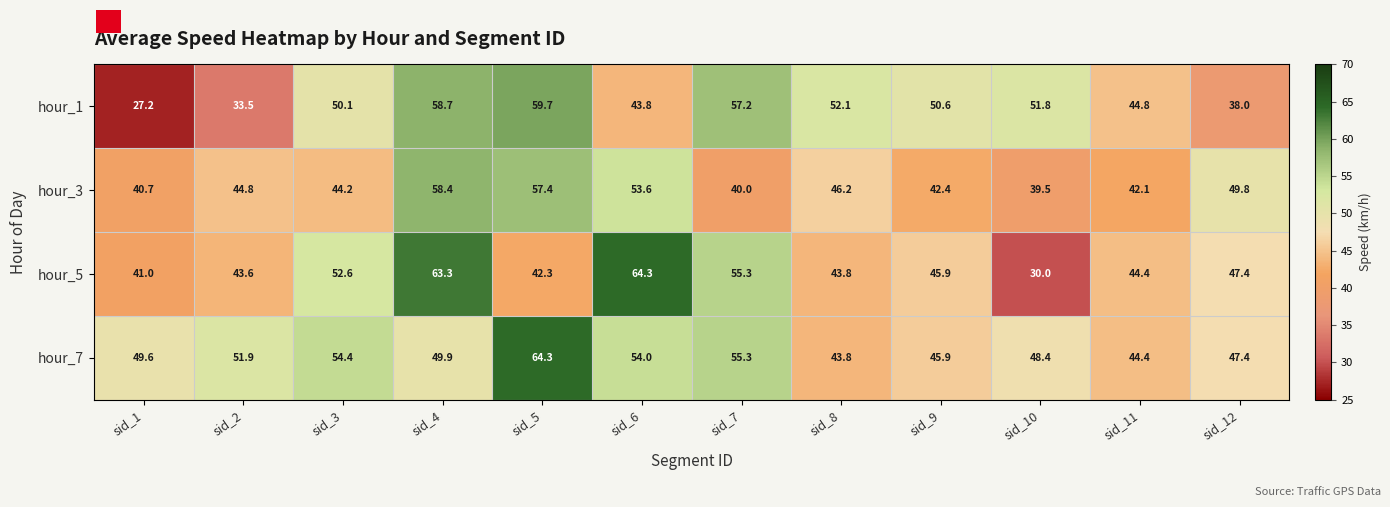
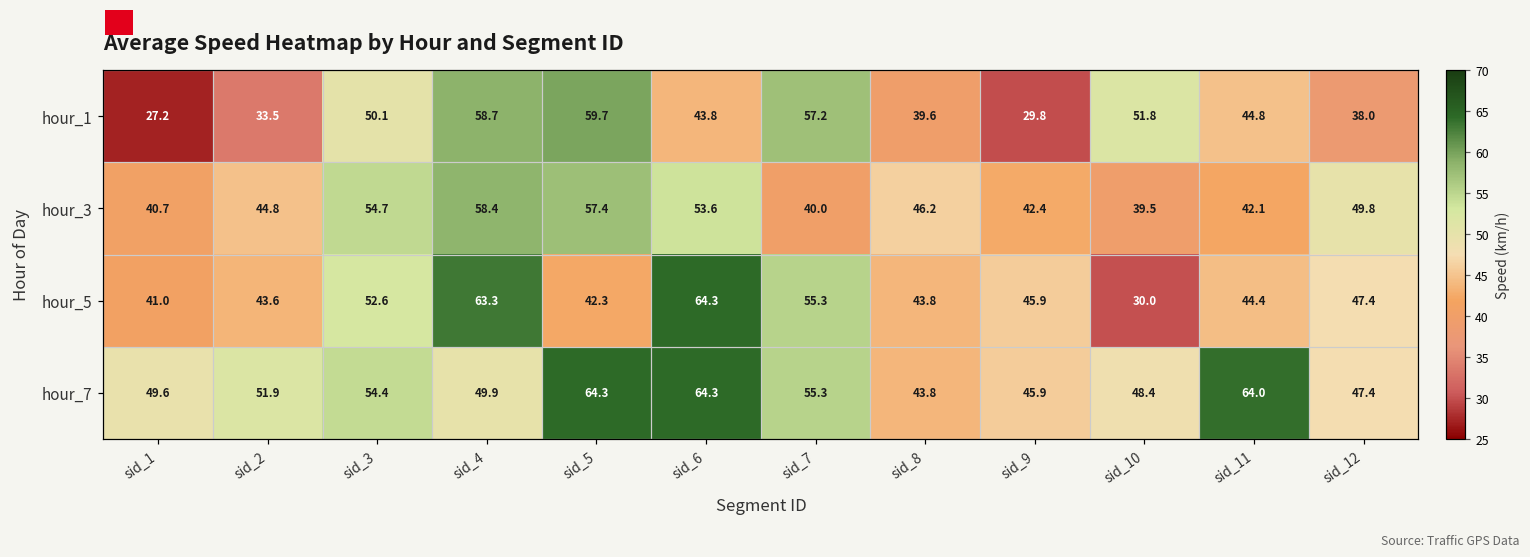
hour_1, sid_8: 52.1 -> 39.6
hour_1, sid_9: 50.6 -> 29.8
hour_3, sid_3: 44.2 -> 54.7
hour_7, sid_6: 54.0 -> 64.3
hour_7, sid_11: 44.4 -> 64.0
